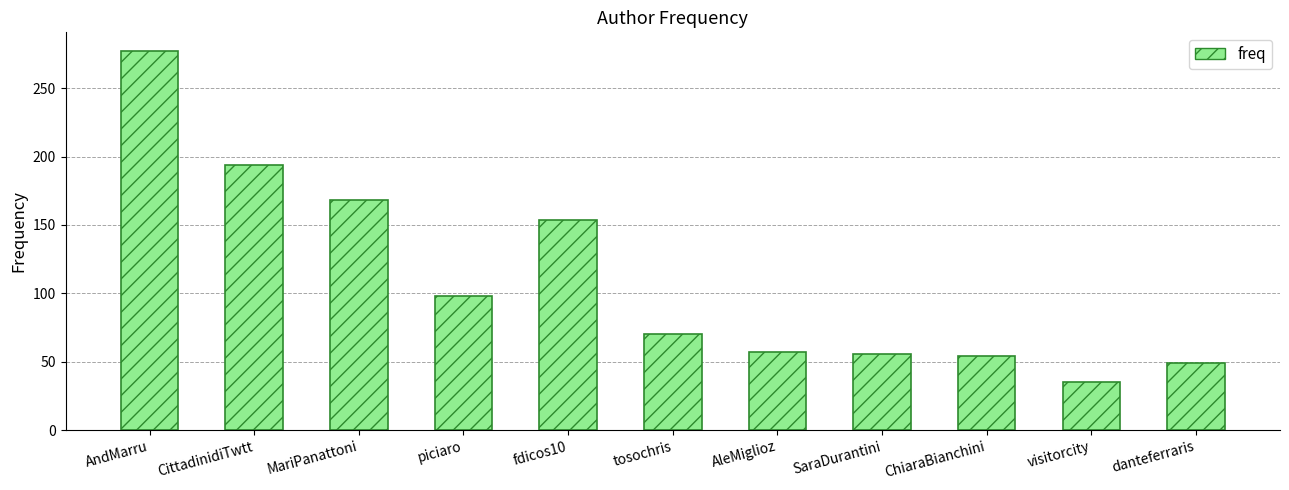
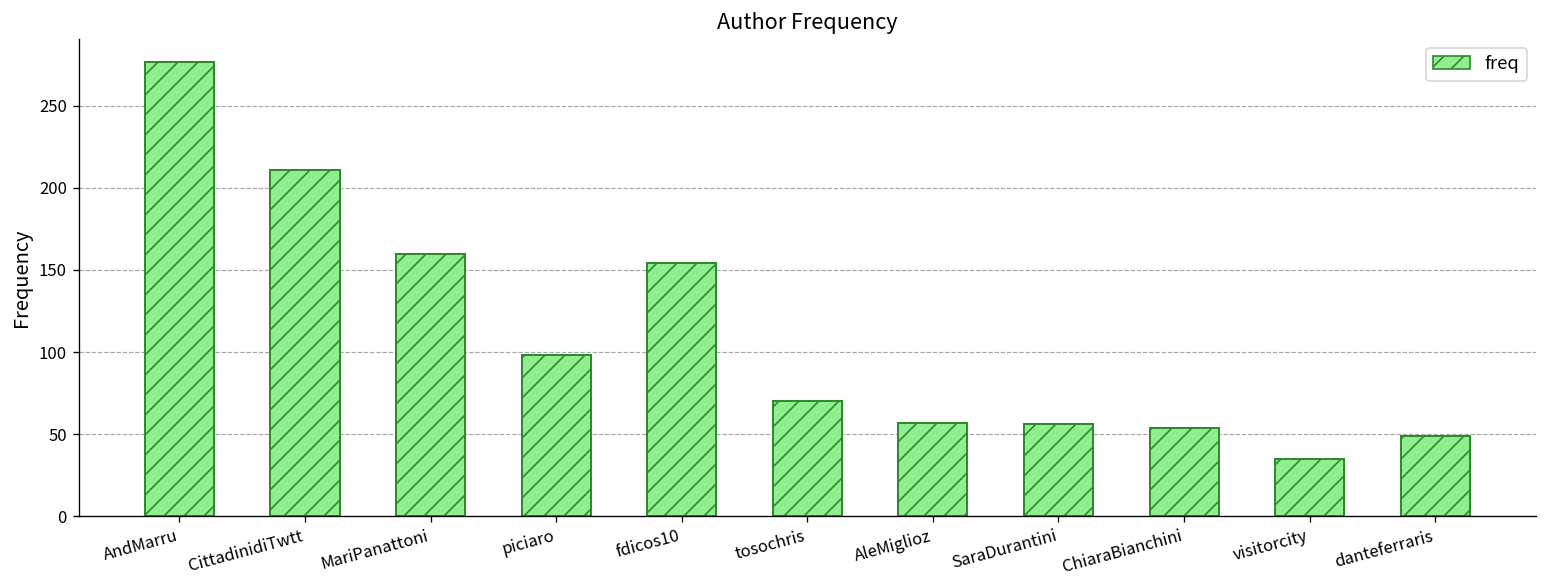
CittadinidiTwtt: 194 -> 211
MariPanattoni: 168 -> 160
